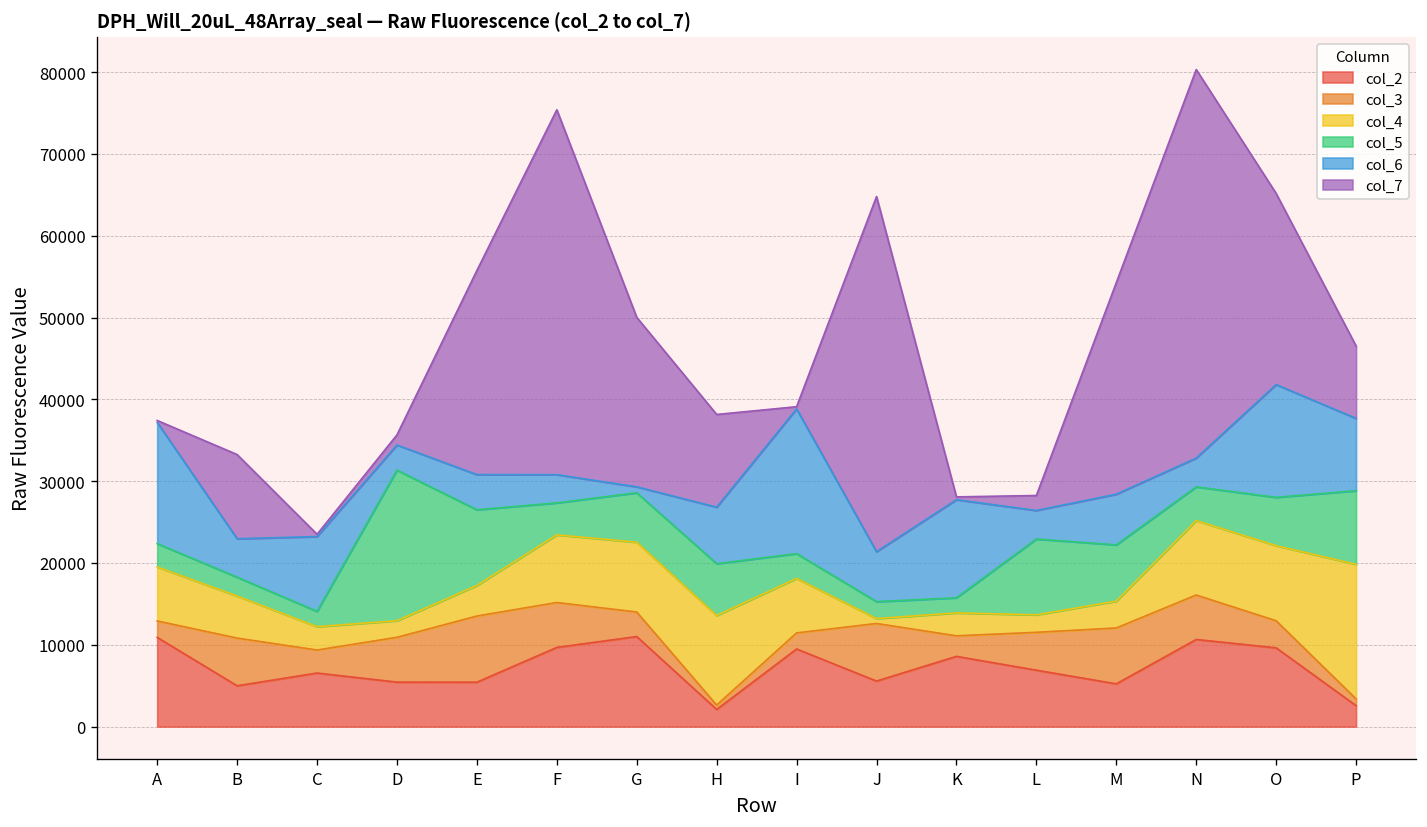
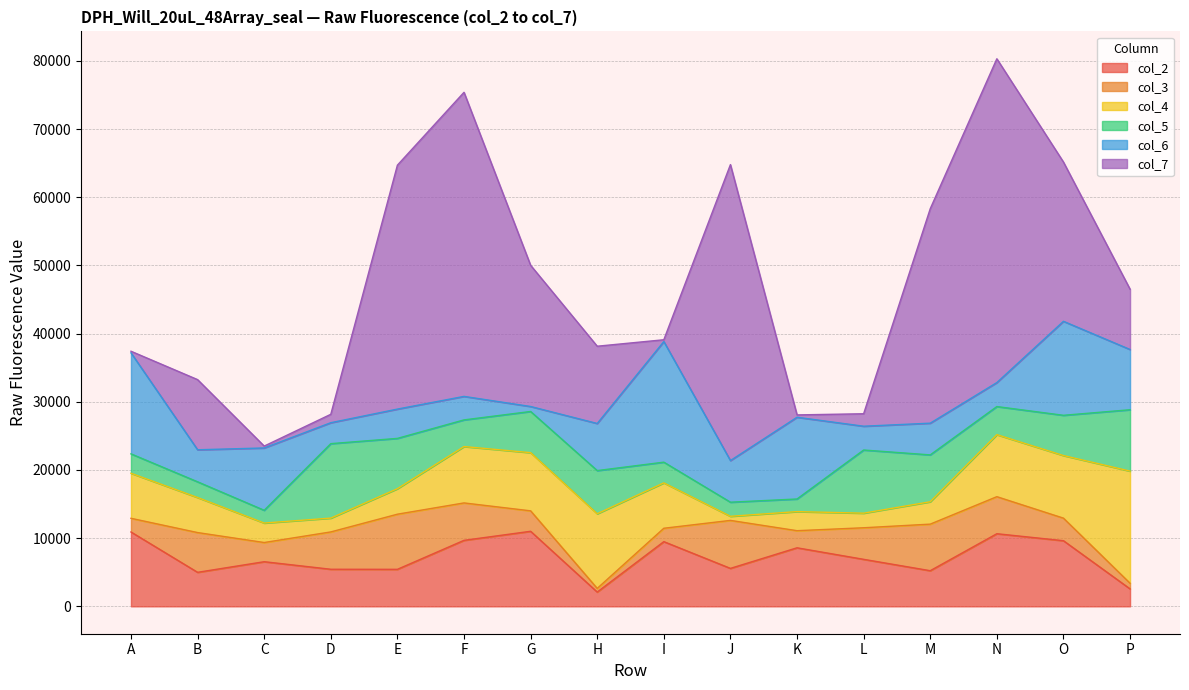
col_5, D: 18000 -> 11000
col_5, E: 9000 -> 7000
col_7, E: 25000 -> 36000
col_6, M: 6000 -> 5000
col_7, M: 26000 -> 31000
